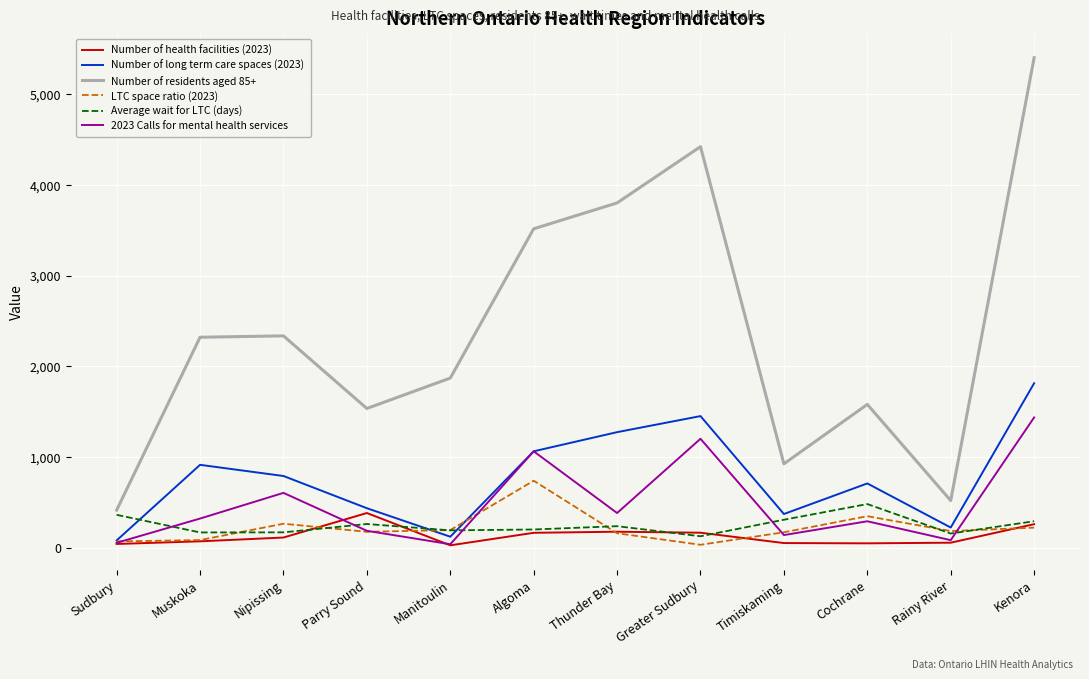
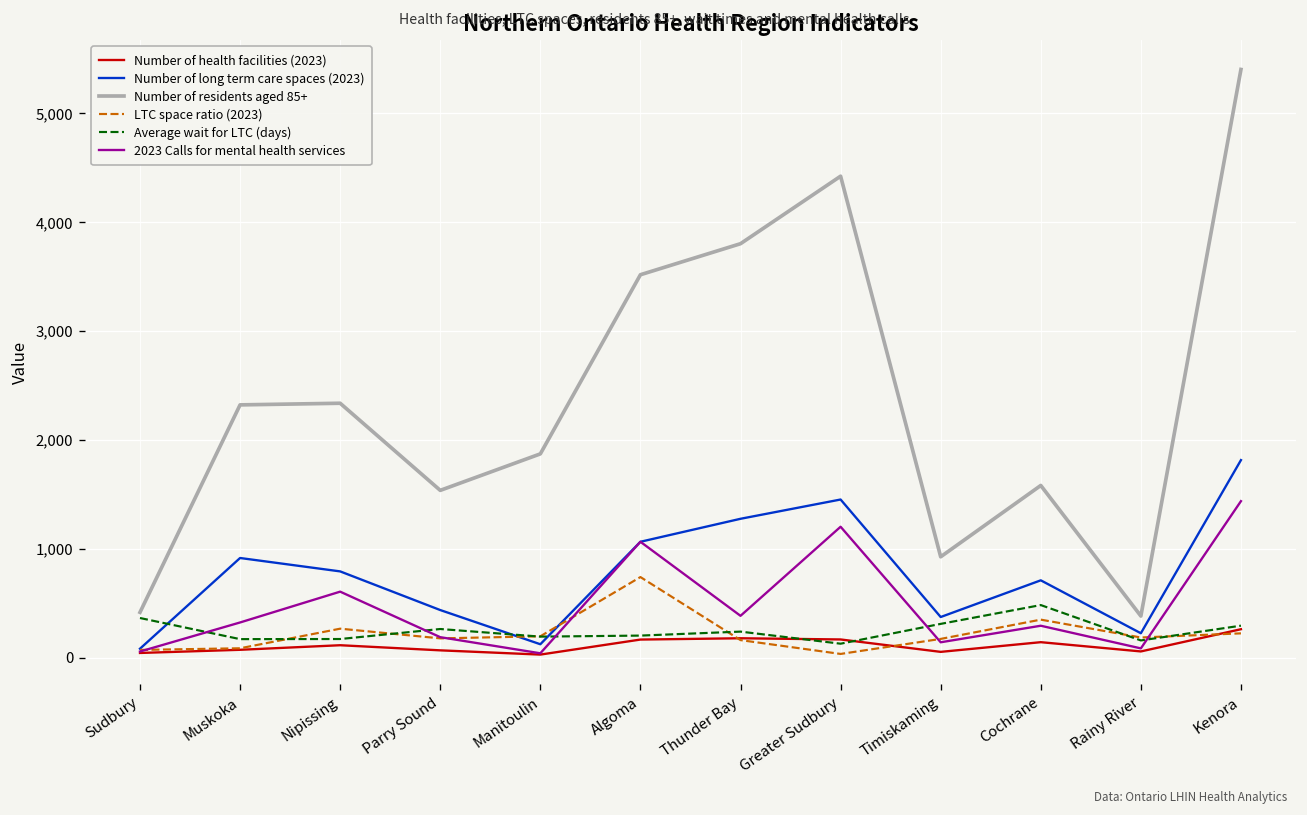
Number of health facilities (2023), Parry Sound: 400 -> 100
Number of health facilities (2023), Cochrane: 0 -> 100
Number of residents aged 85+, Rainy River: 500 -> 400
